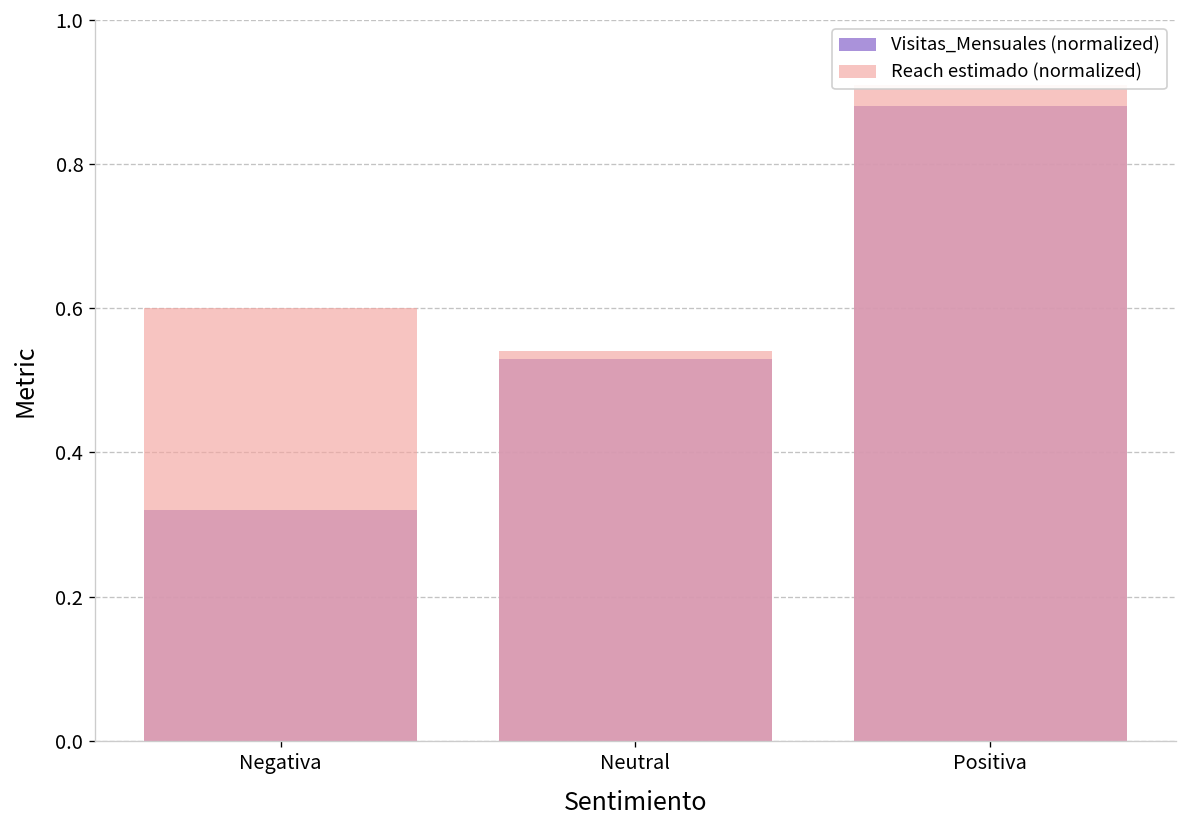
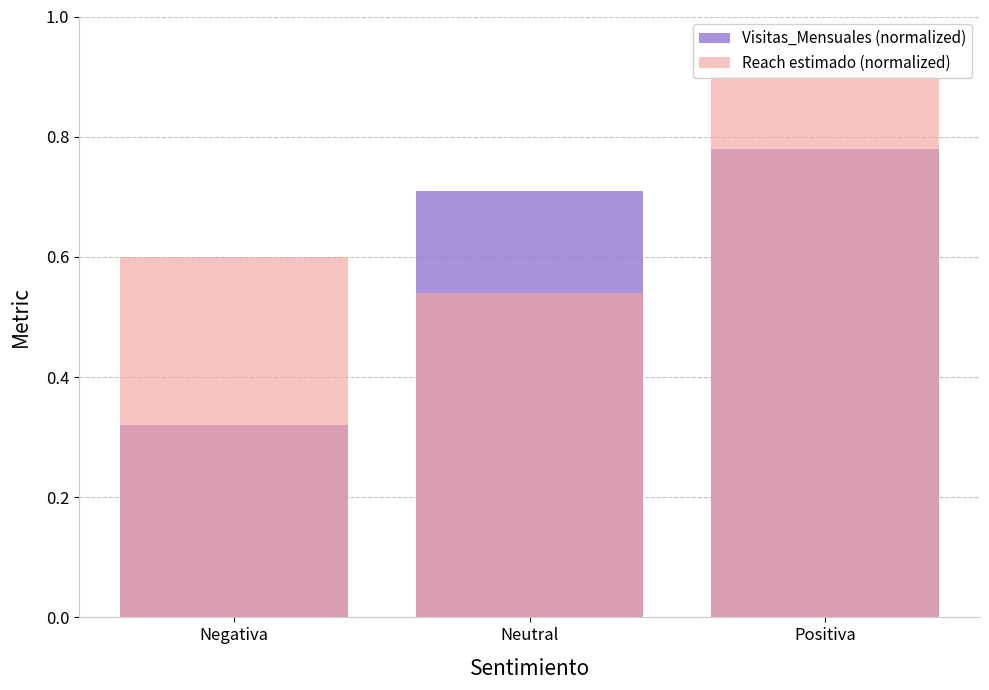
Visitas_Mensuales (normalized), Neutral: 0.53 -> 0.71
Visitas_Mensuales (normalized), Positiva: 0.88 -> 0.78
